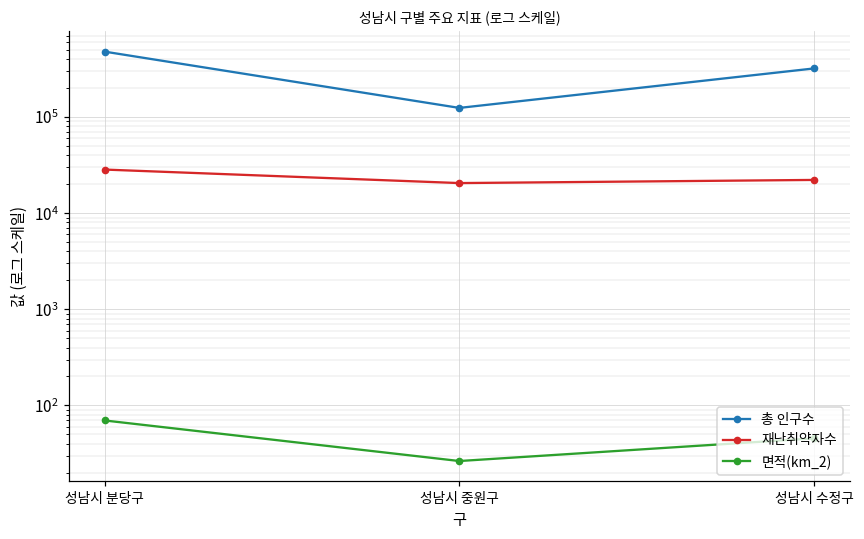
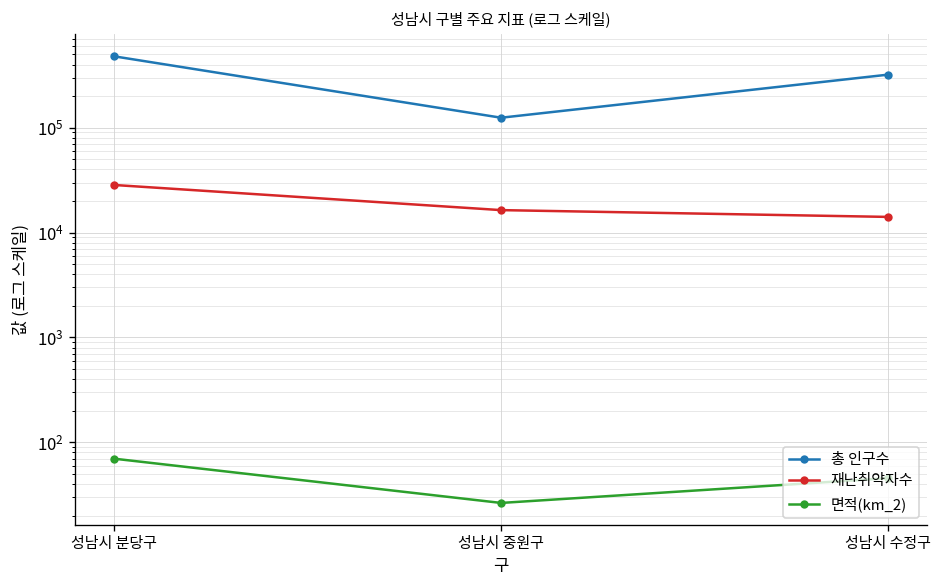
재난취약자수, 성남시 중원구: 21000 -> 16000
재난취약자수, 성남시 수정구: 22000 -> 14000
